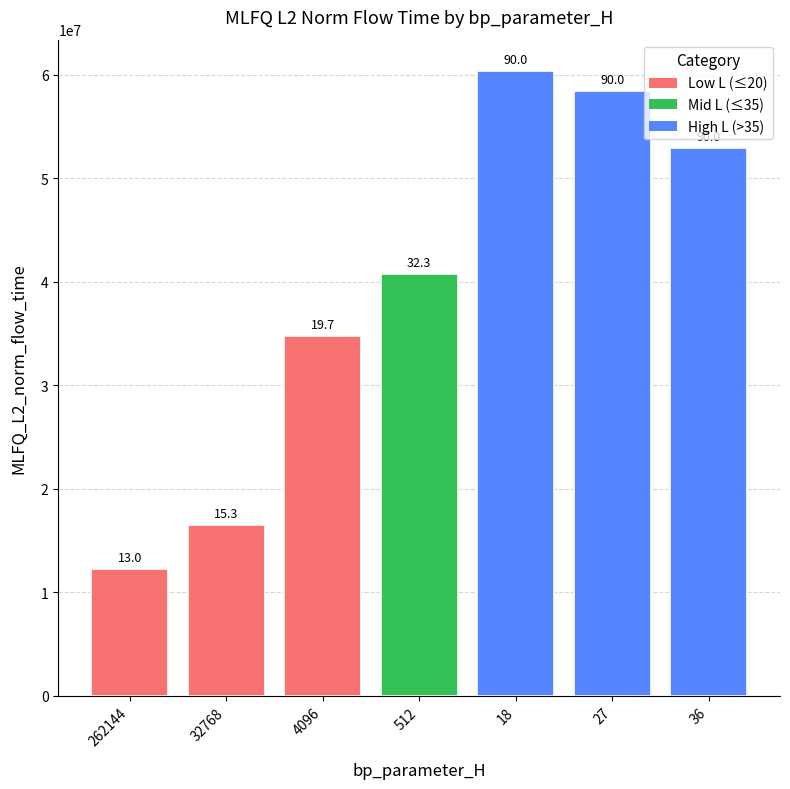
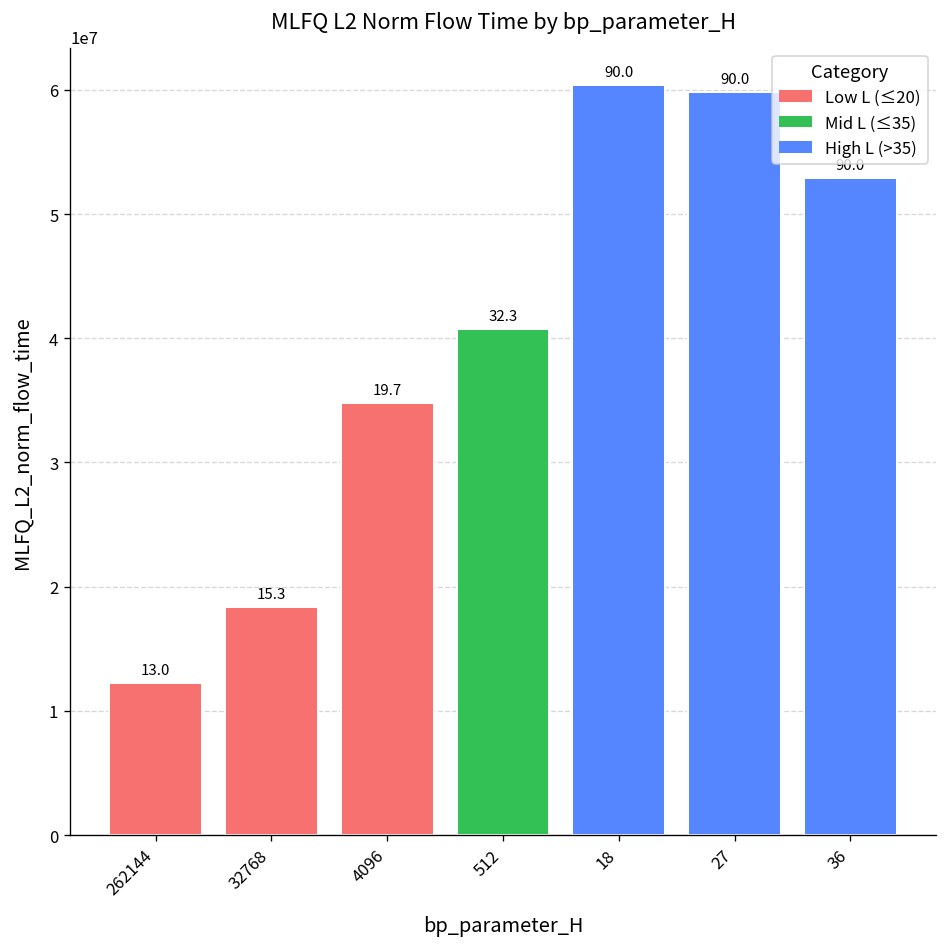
32768: 16500000 -> 18400000
27: 58500000 -> 59800000
